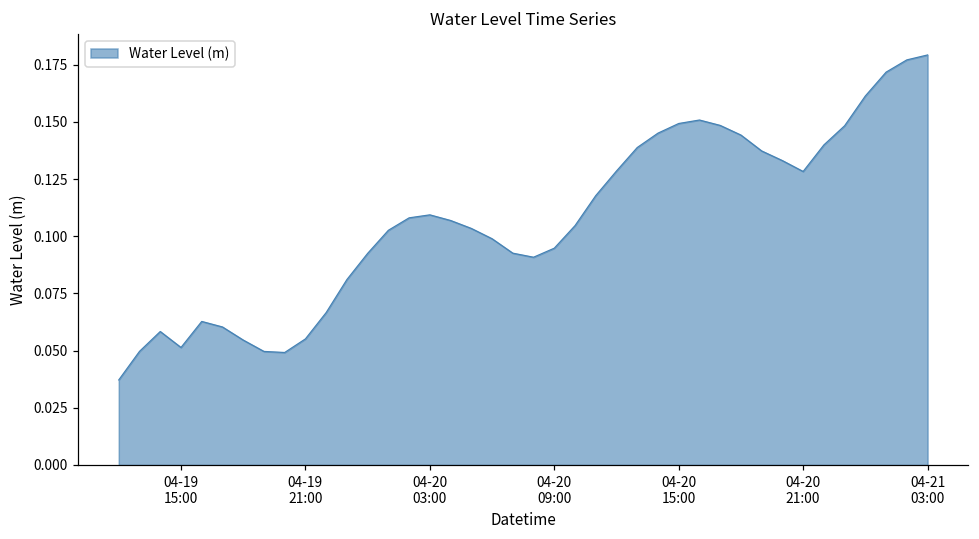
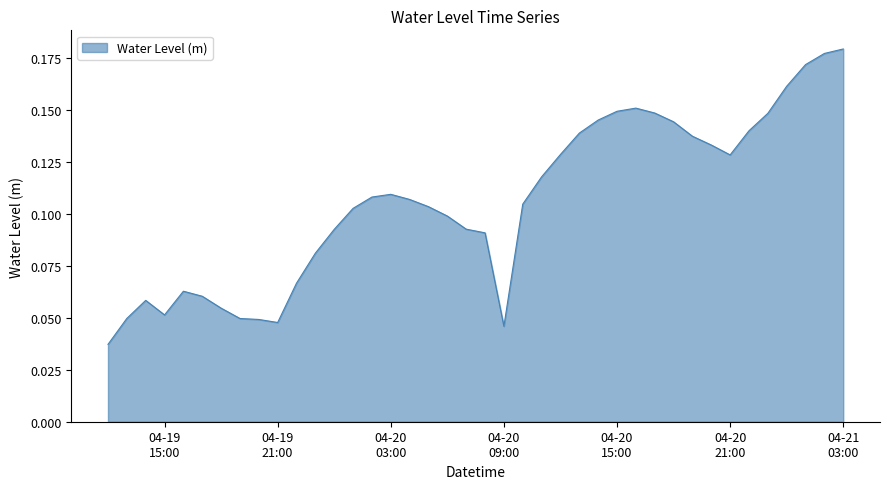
04-19 21:00: 0.055 -> 0.048
04-20 09:00: 0.095 -> 0.046
